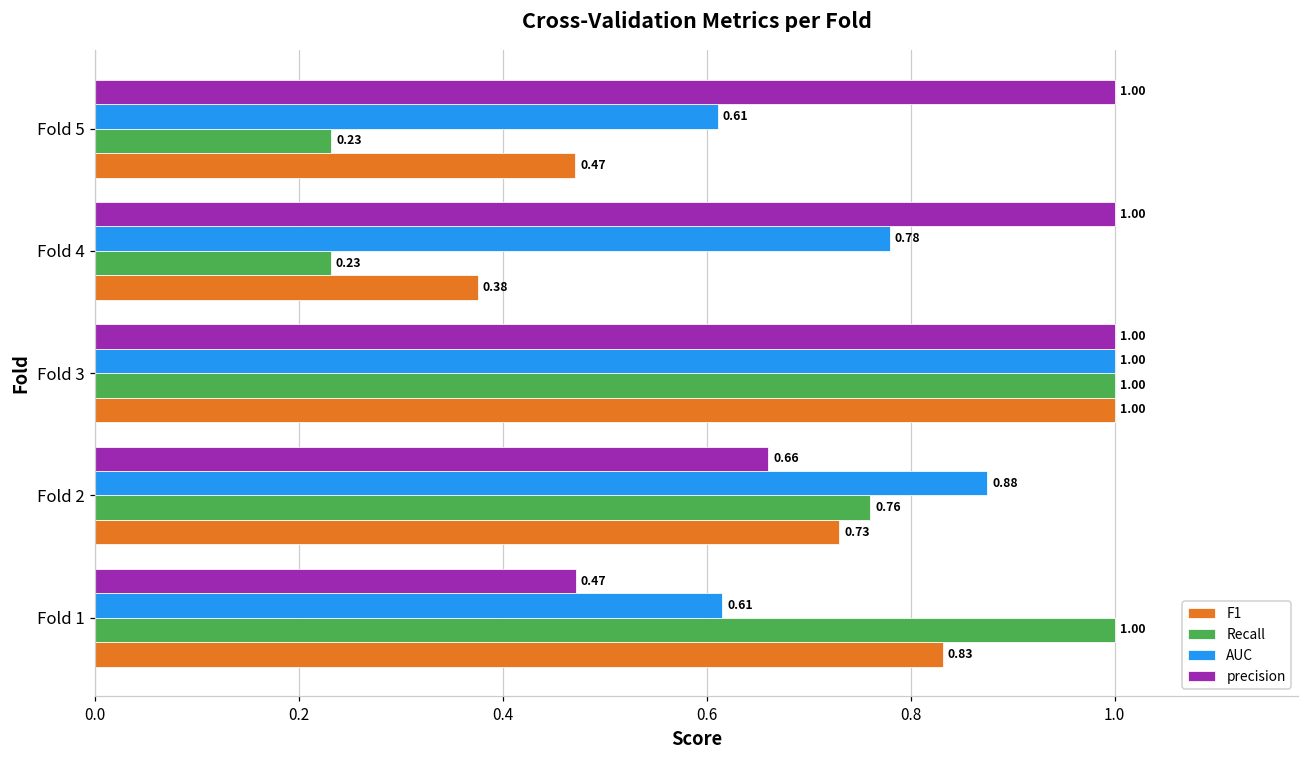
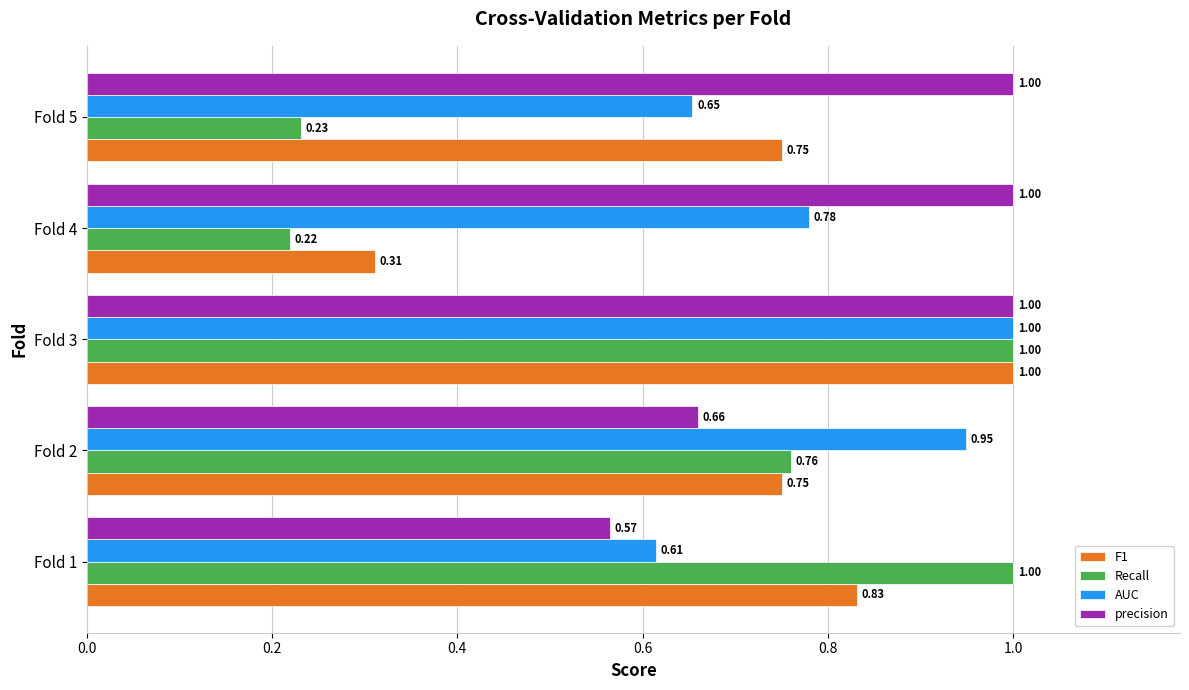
AUC, Fold 5: 0.61 -> 0.65
F1, Fold 5: 0.47 -> 0.75
Recall, Fold 4: 0.23 -> 0.22
F1, Fold 4: 0.38 -> 0.31
AUC, Fold 2: 0.88 -> 0.95
F1, Fold 2: 0.73 -> 0.75
precision, Fold 1: 0.47 -> 0.57
